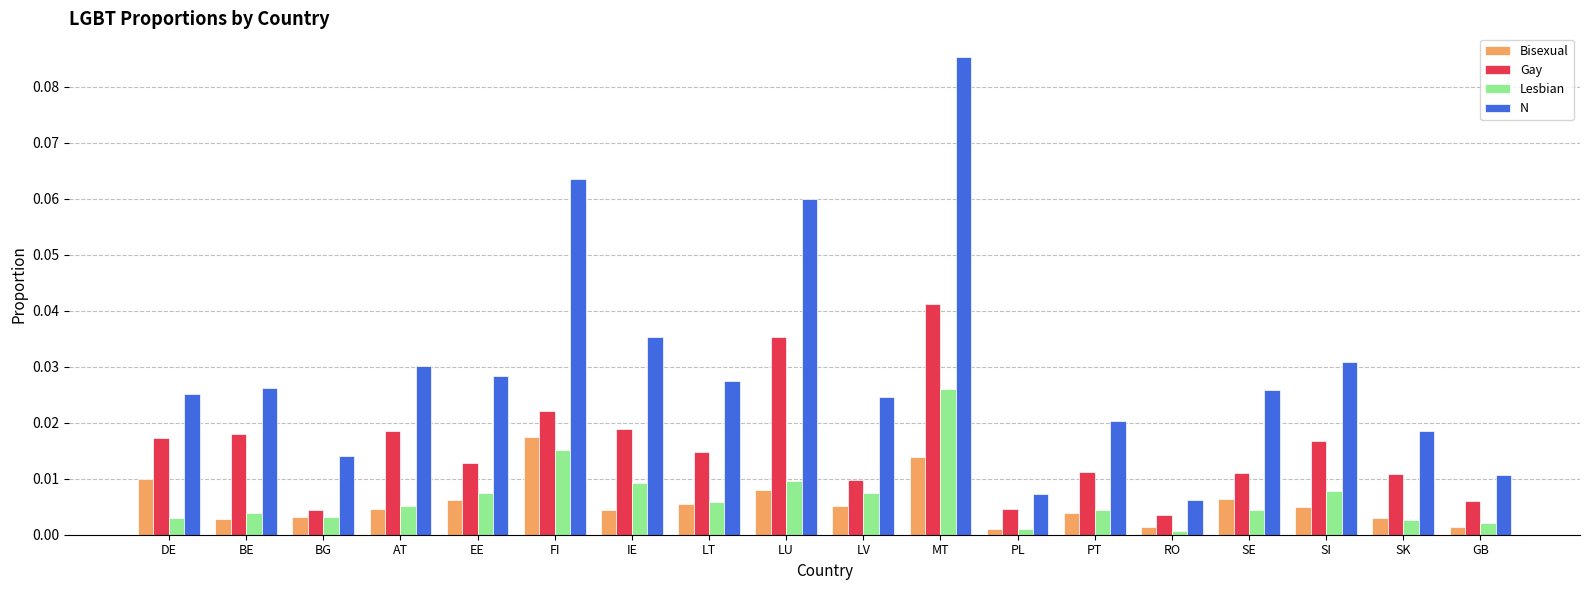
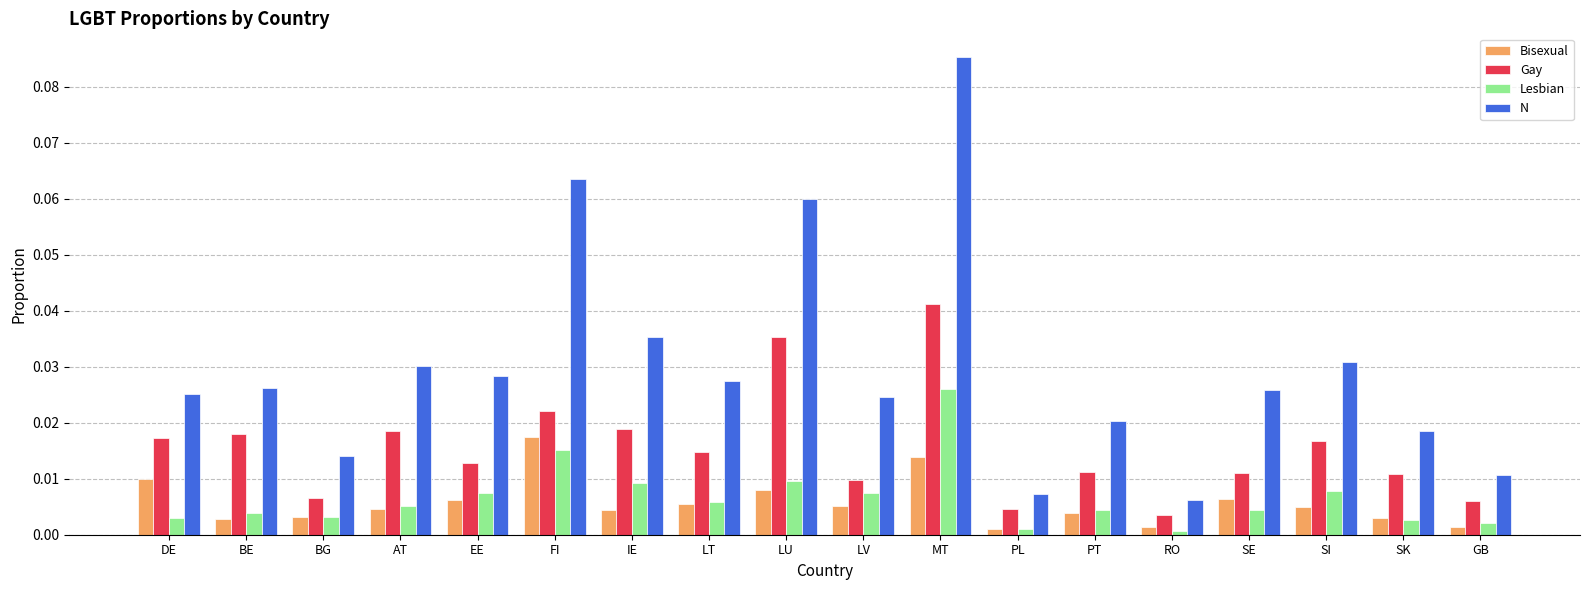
Gay, BG: 0.004 -> 0.006
